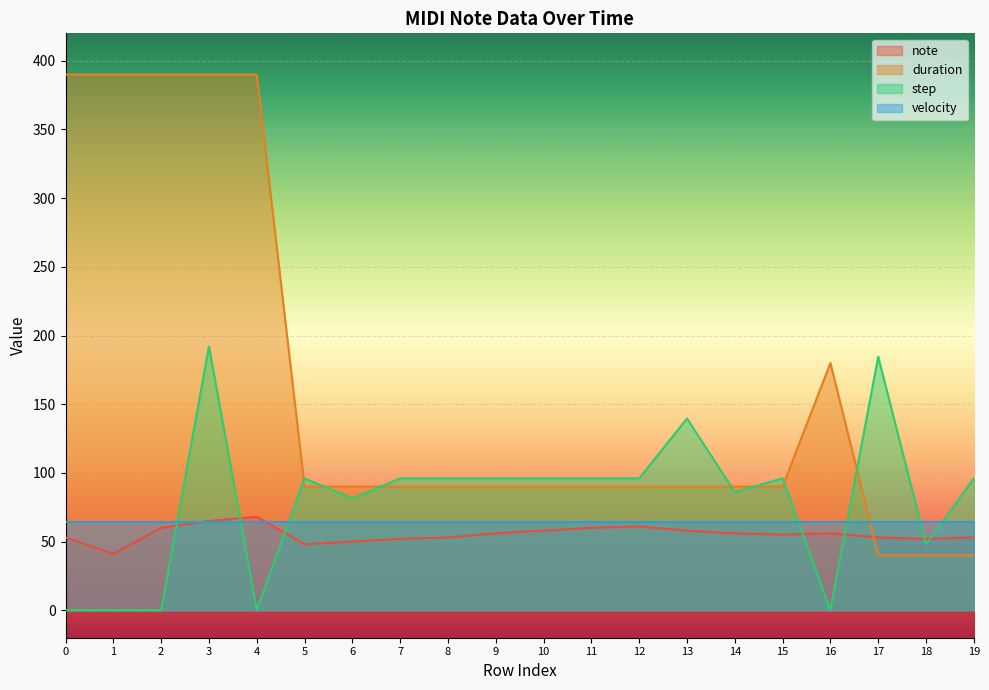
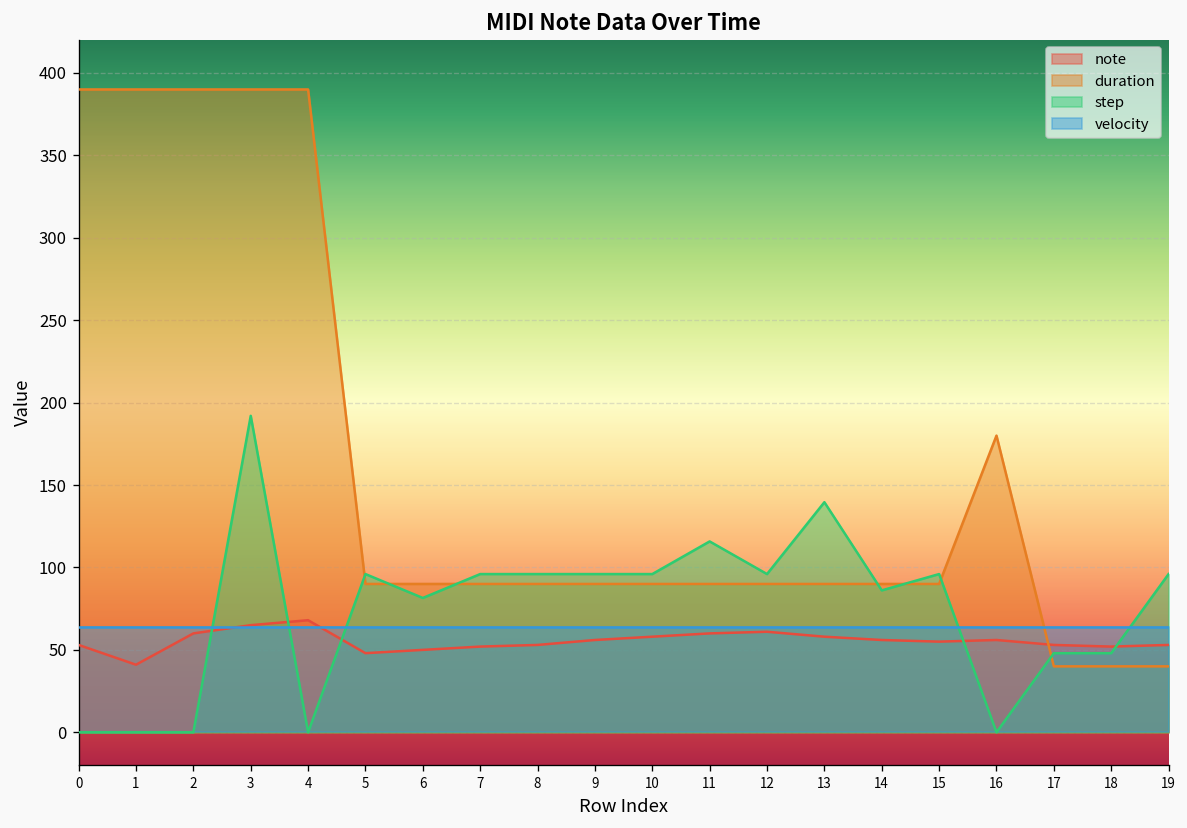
step, 11: 96 -> 116
step, 17: 185 -> 48
